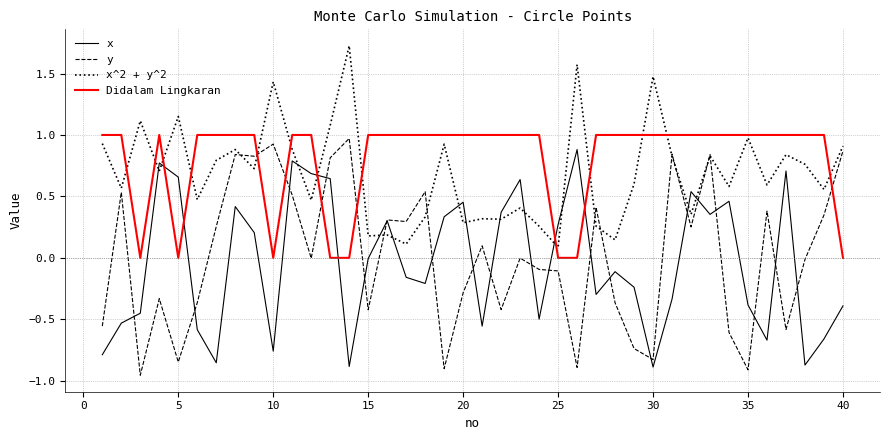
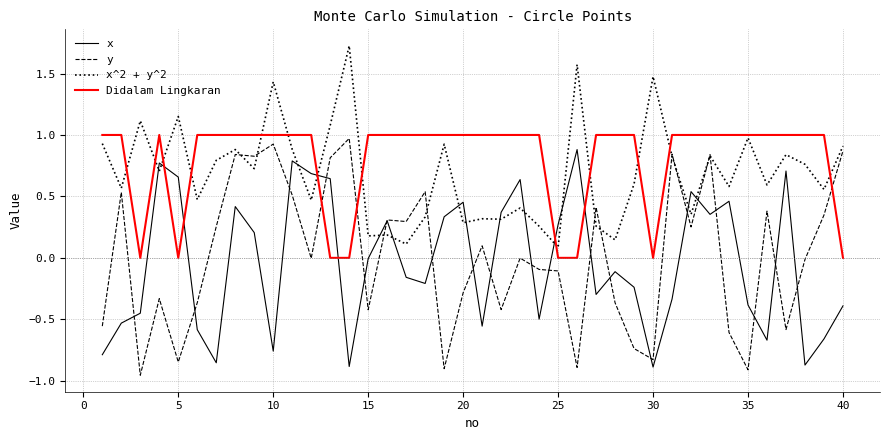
Didalam Lingkaran, 10: 0 -> 1
Didalam Lingkaran, 30: 1 -> 0
